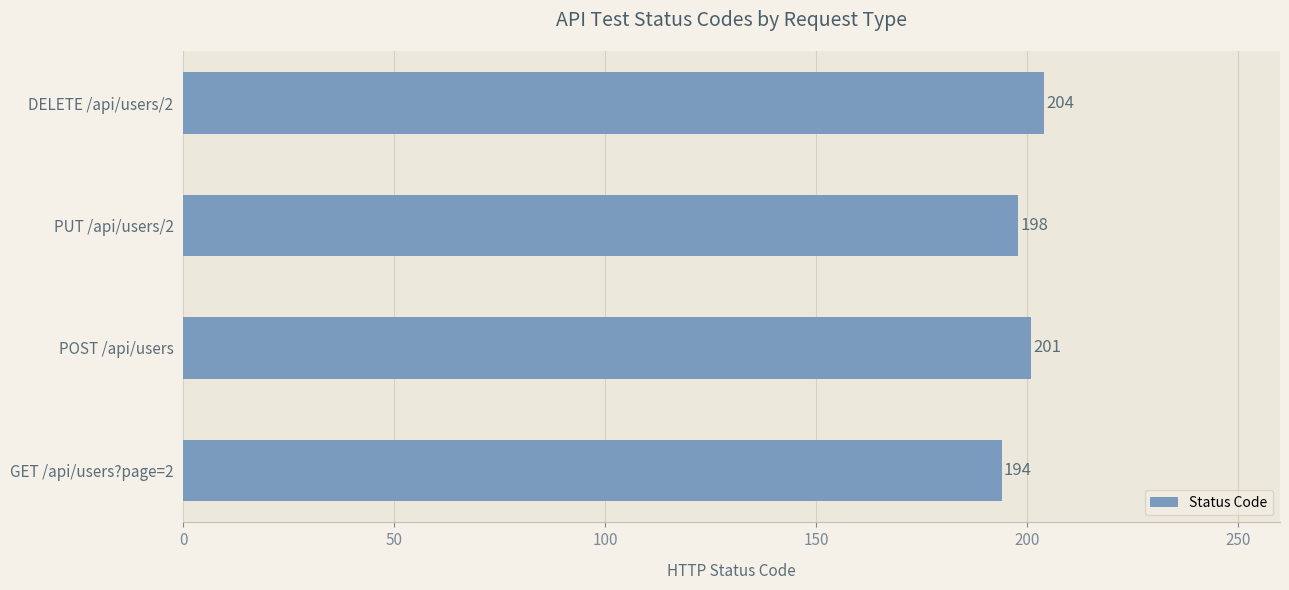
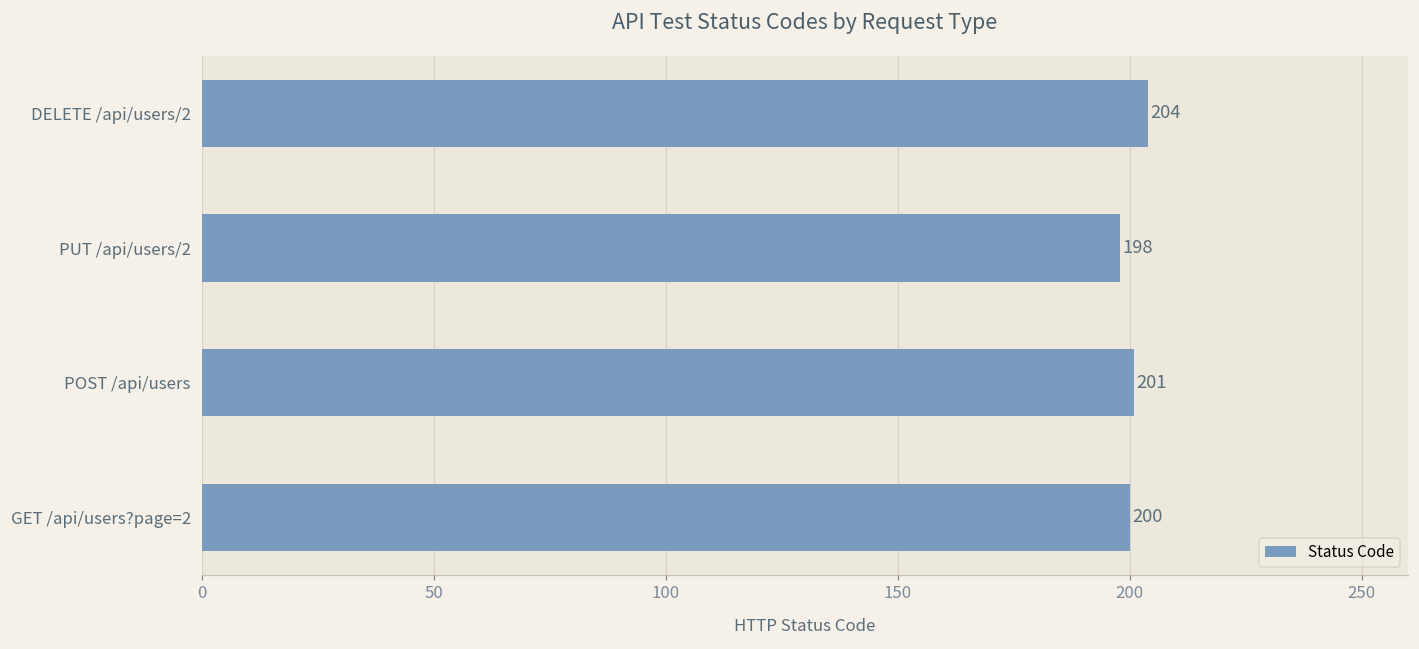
GET /api/users?page=2: 194 -> 200
